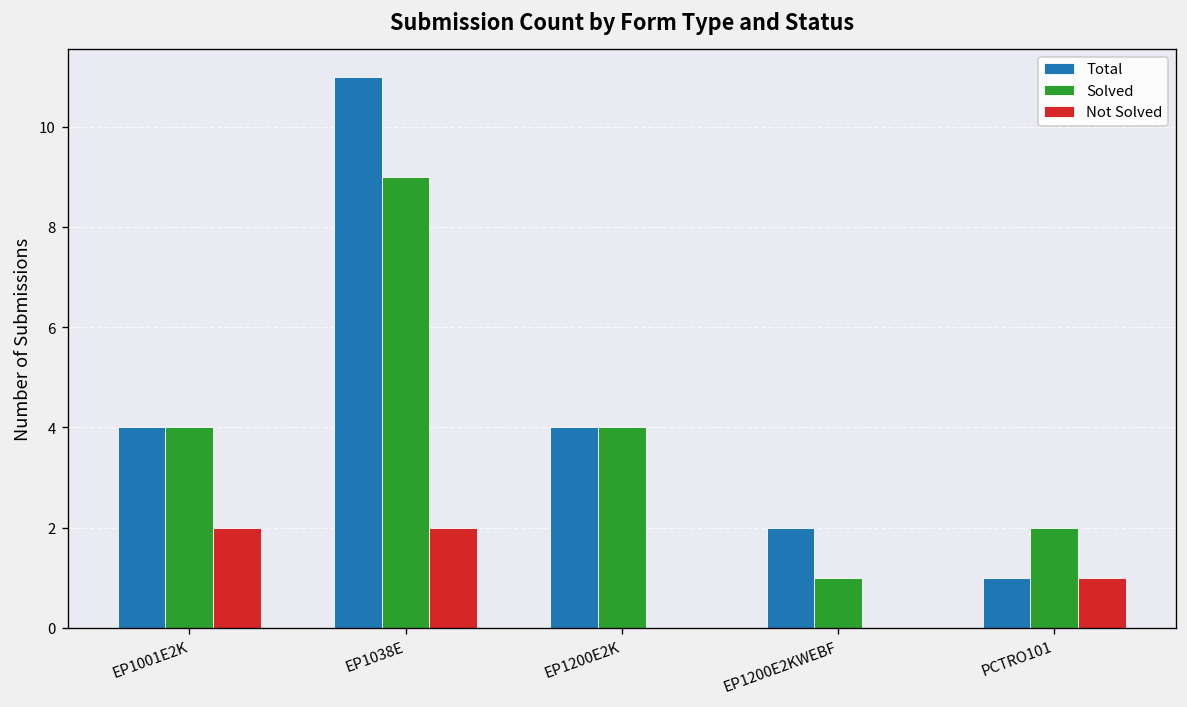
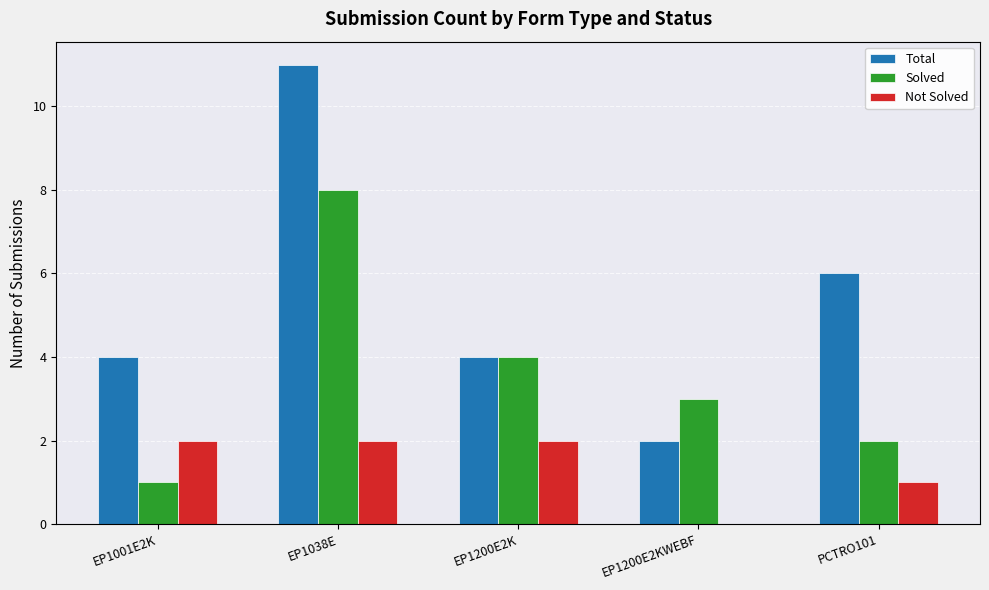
Solved, EP1001E2K: 4 -> 1
Solved, EP1038E: 9 -> 8
Not Solved, EP1200E2K: 0 -> 2
Solved, EP1200E2KWEBF: 1 -> 3
Total, PCTRO101: 1 -> 6
